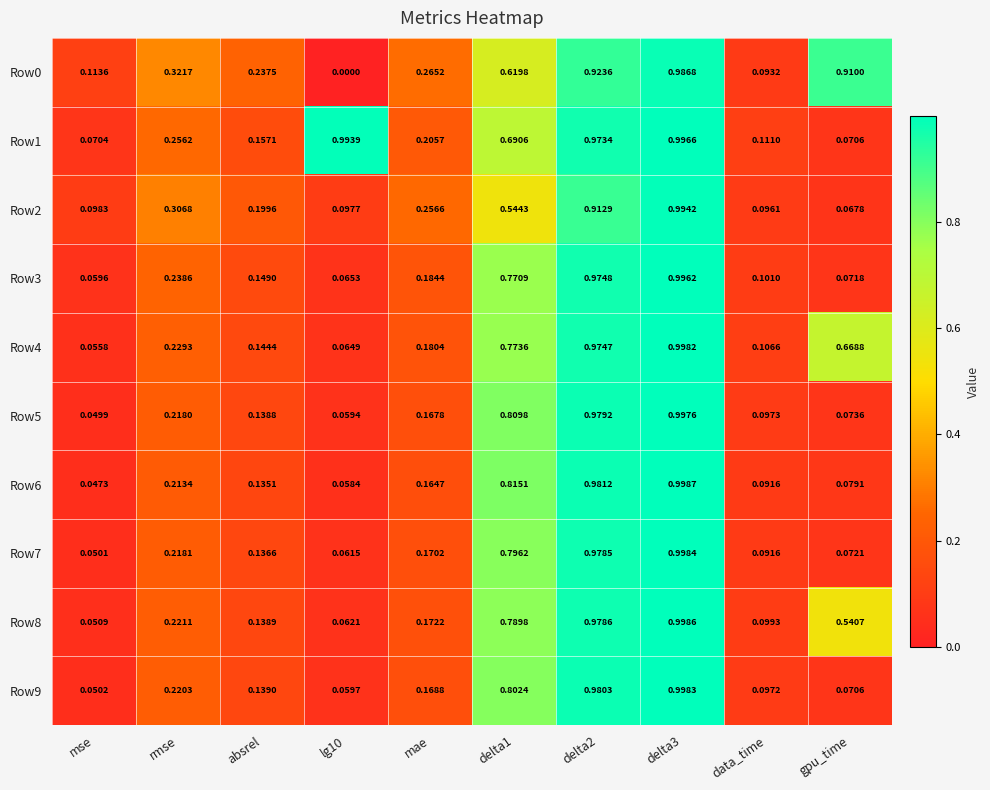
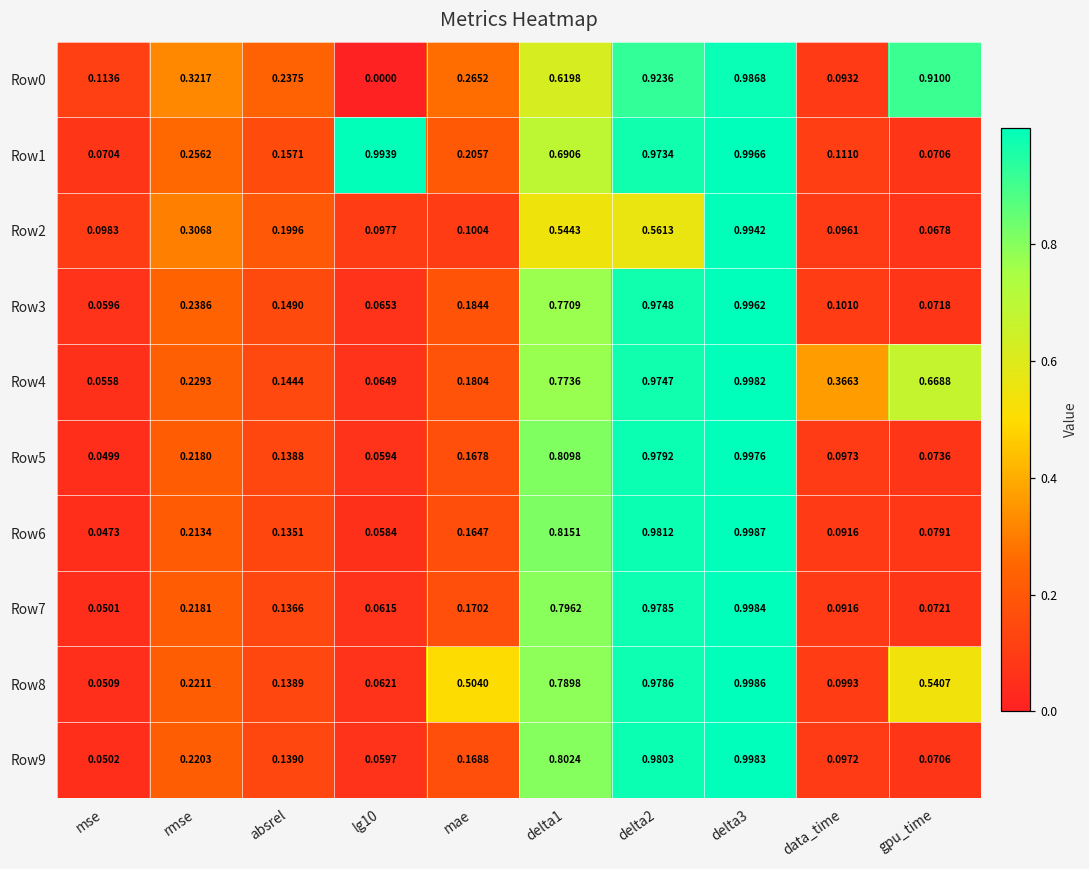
Row2, mae: 0.2566 -> 0.1004
Row2, delta2: 0.9129 -> 0.5613
Row4, data_time: 0.1066 -> 0.3663
Row8, mae: 0.1722 -> 0.5040
